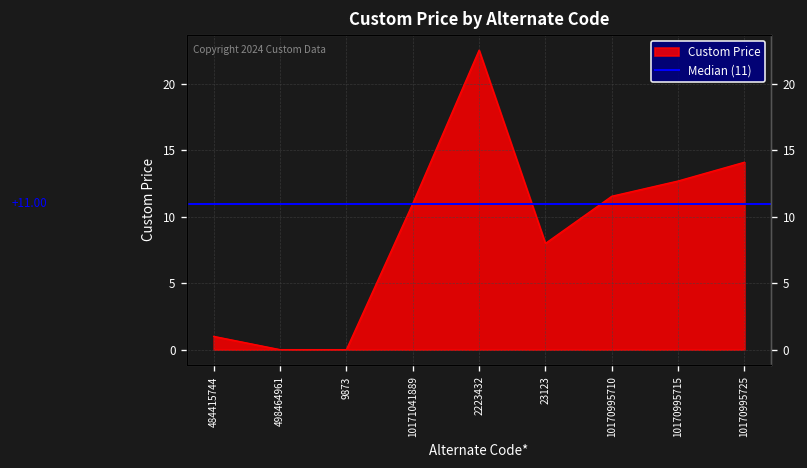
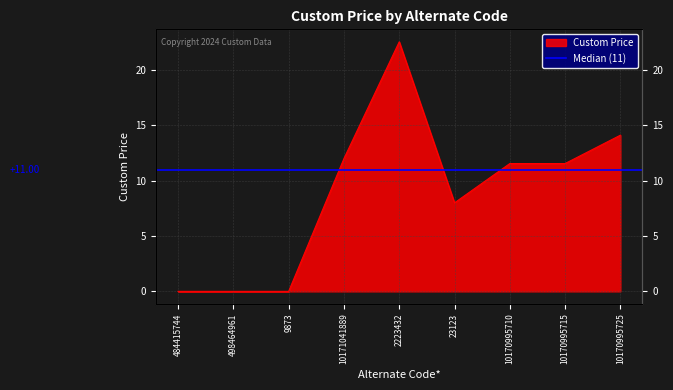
484415744: 1 -> 0
10171041889: 11 -> 12
10170995715: 12.7 -> 11.6
